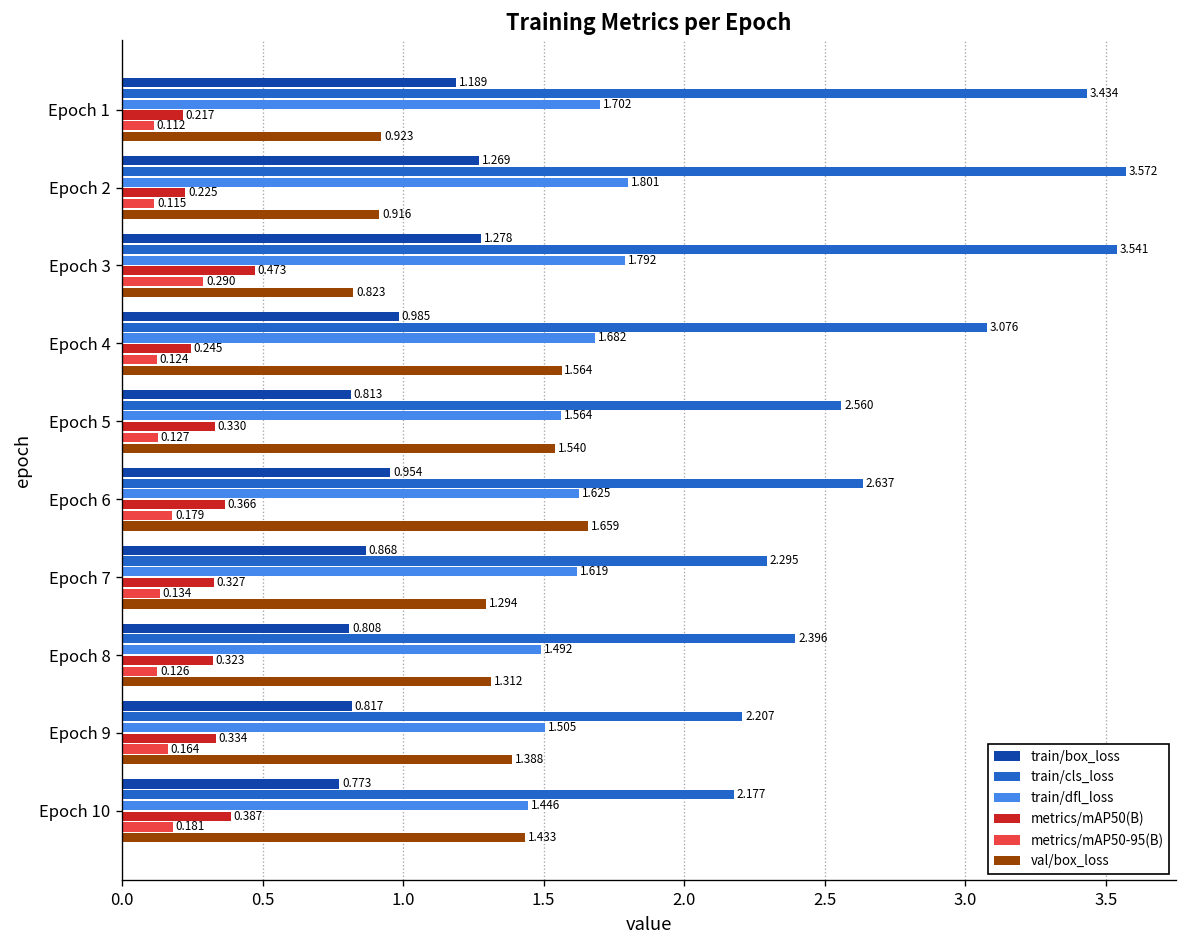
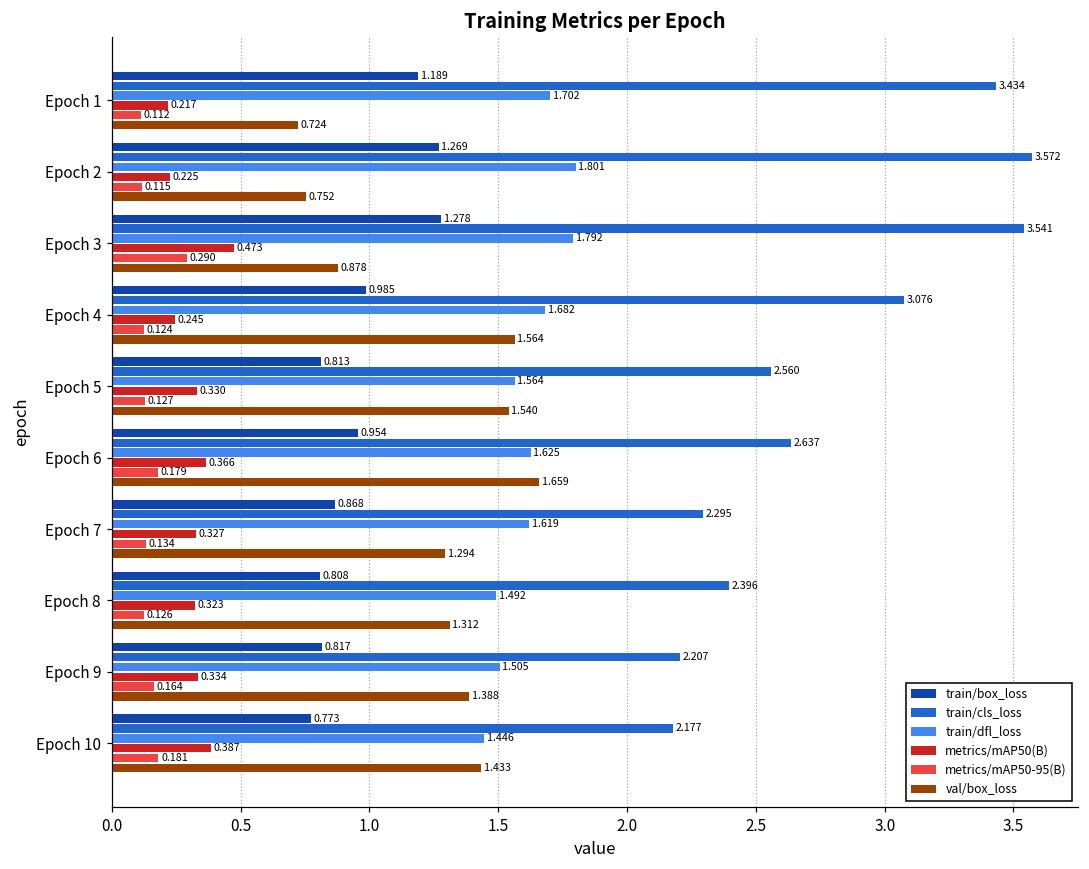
val/box_loss, Epoch 1: 0.923 -> 0.724
val/box_loss, Epoch 2: 0.916 -> 0.752
val/box_loss, Epoch 3: 0.823 -> 0.878
